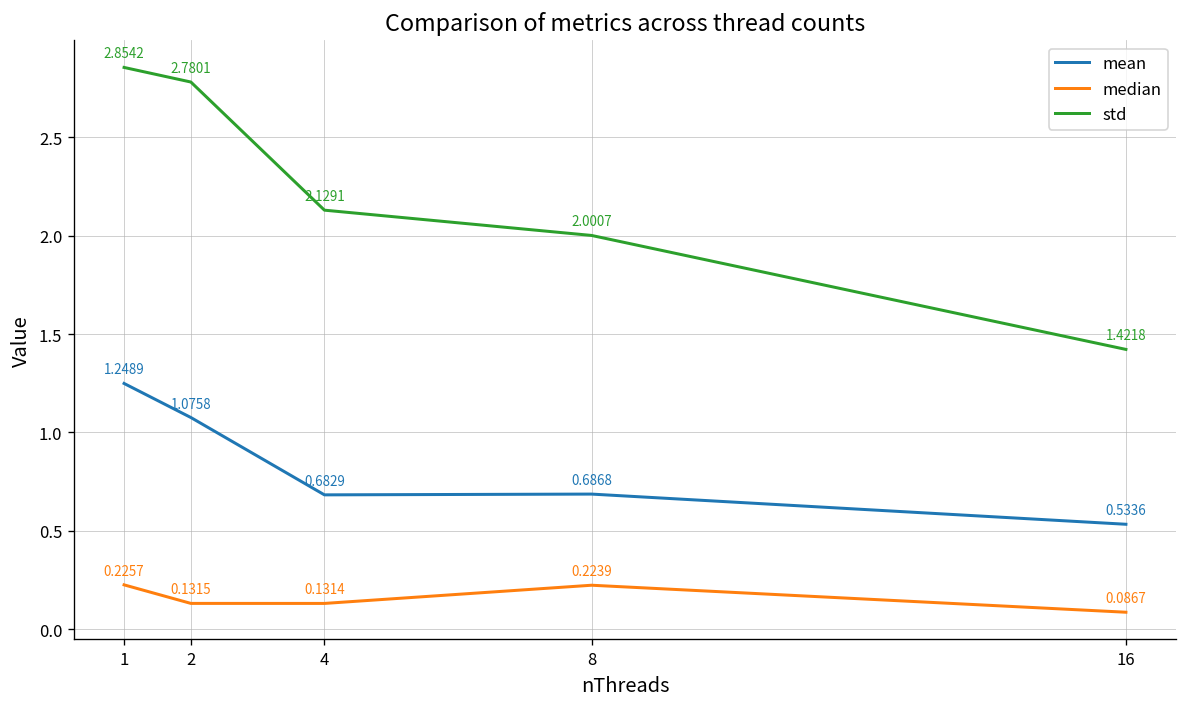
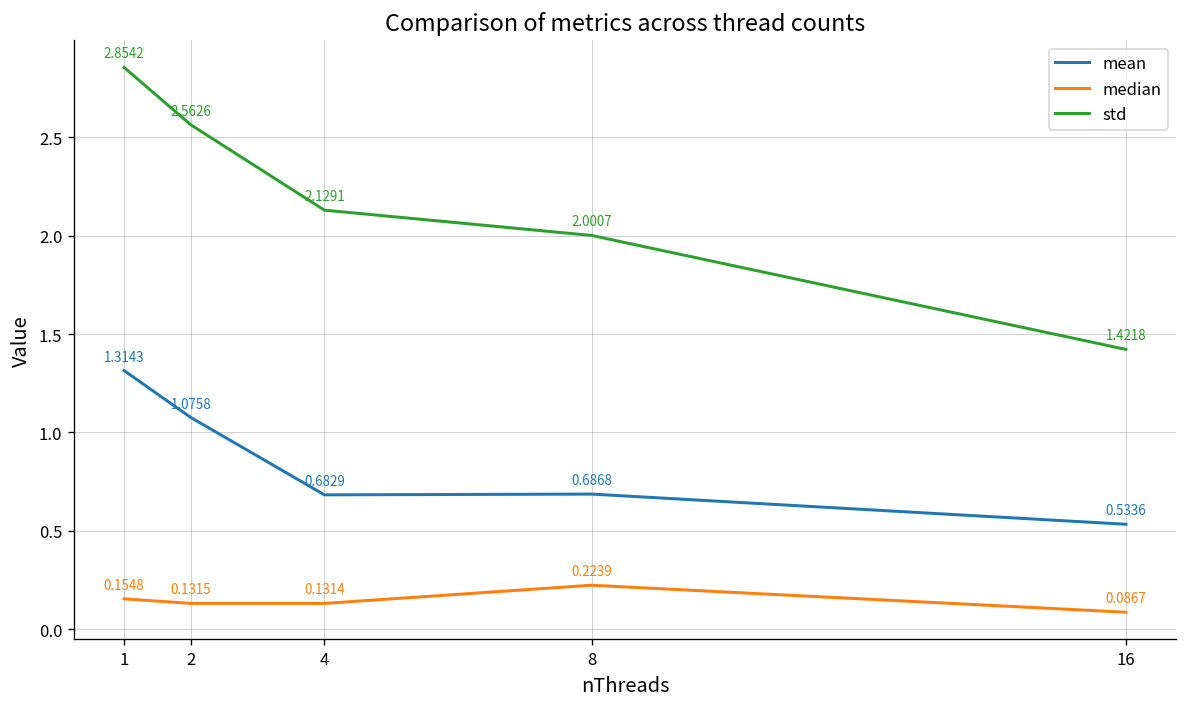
mean, 1: 1.2489 -> 1.3143
median, 1: 0.2257 -> 0.1548
std, 2: 2.7801 -> 2.5626
